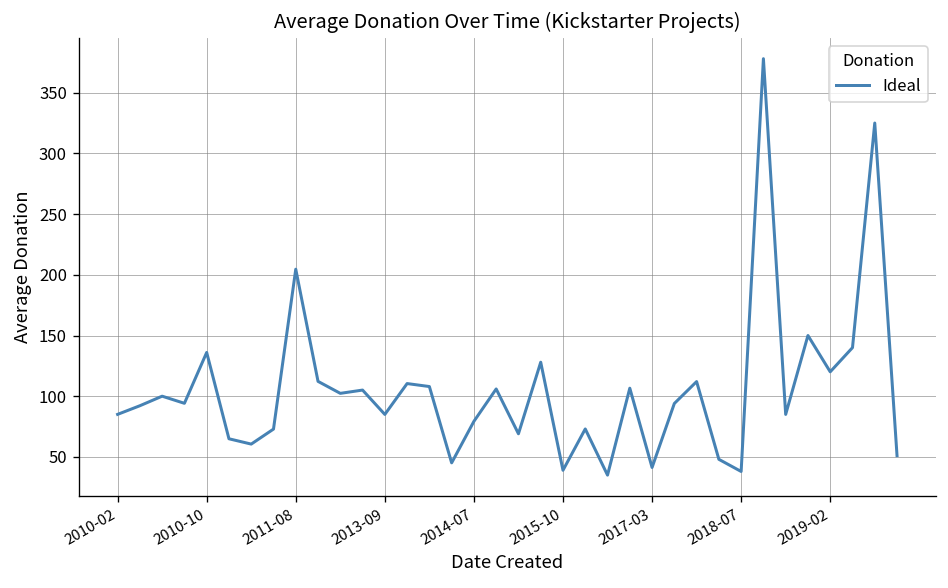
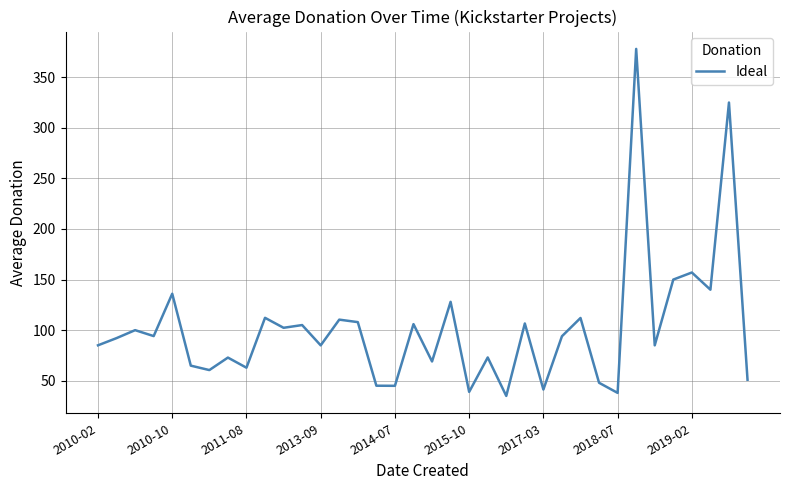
2011-08: 205 -> 63
2014-07: 79 -> 45
2019-02: 120 -> 157
